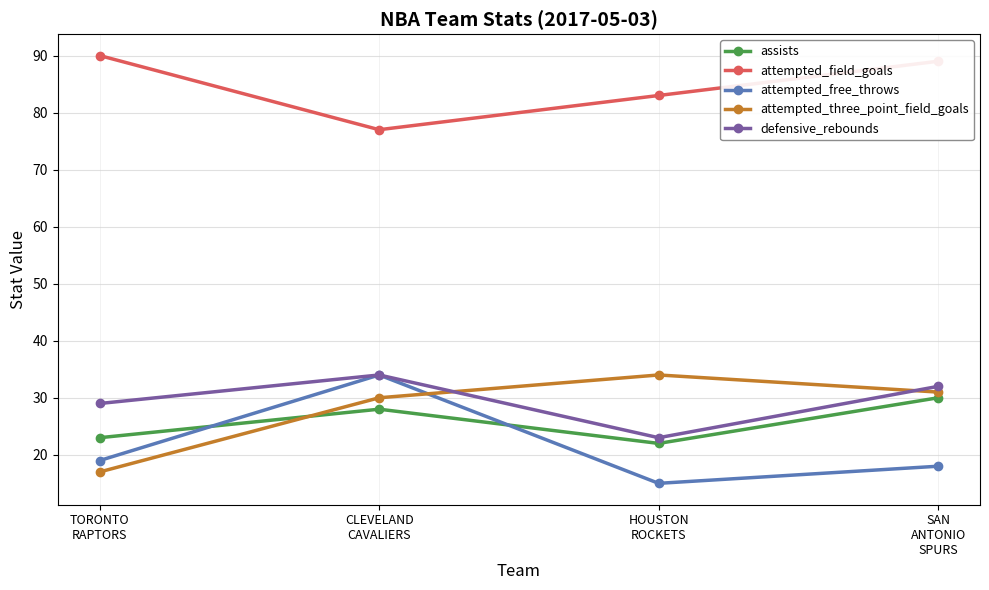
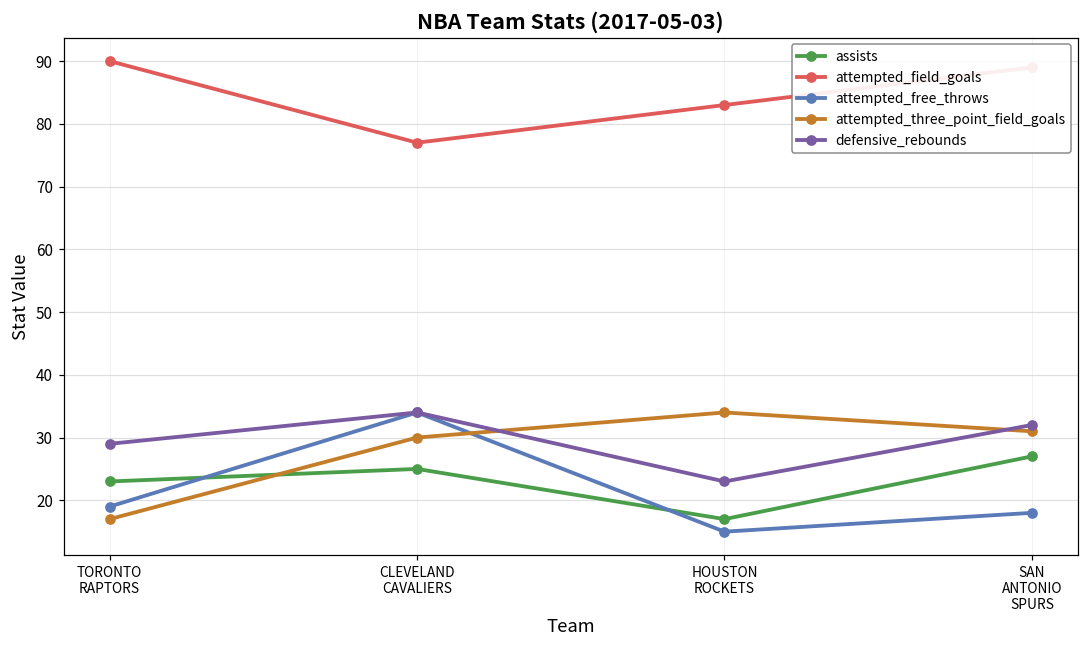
assists, CLEVELAND CAVALIERS: 28 -> 25
assists, HOUSTON ROCKETS: 22 -> 17
assists, SAN ANTONIO SPURS: 30 -> 27
